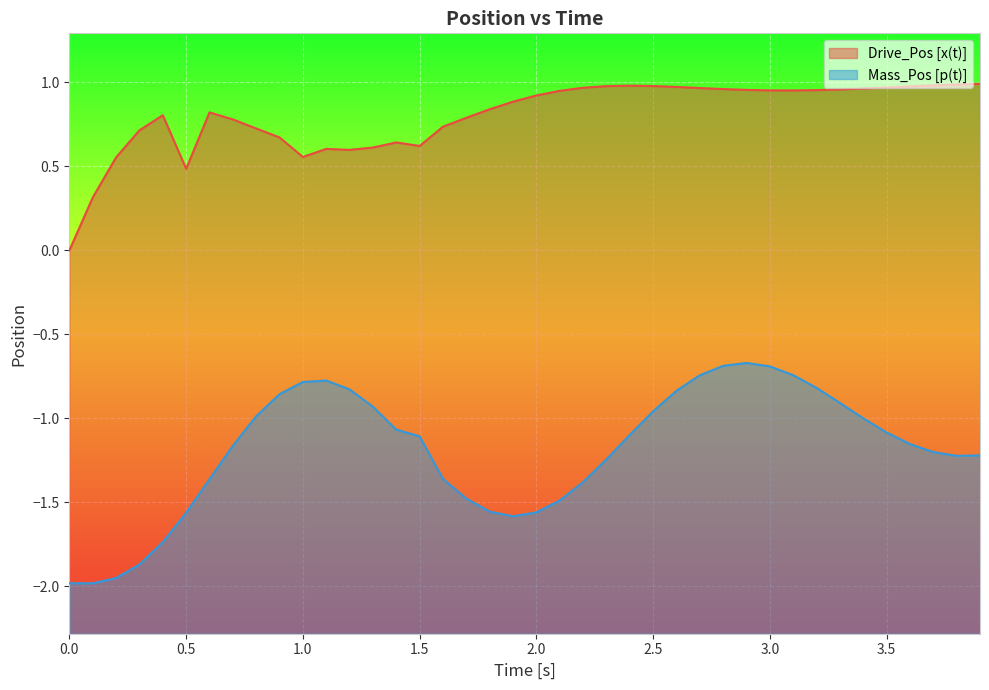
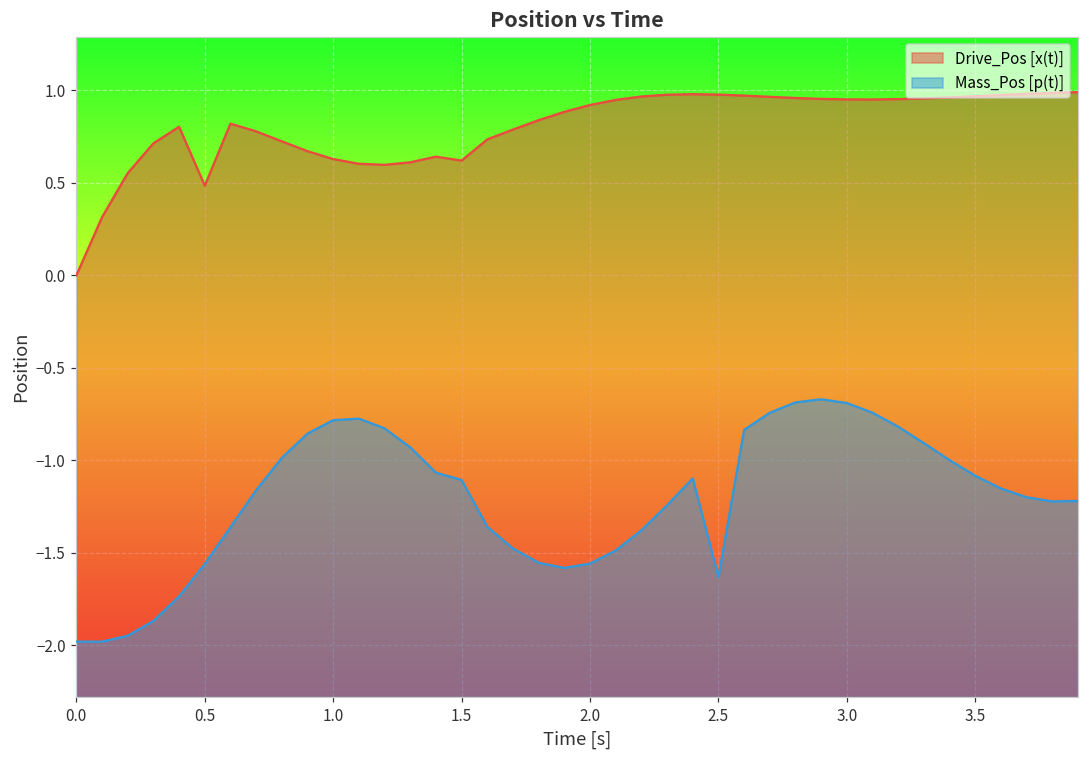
Drive_Pos [x(t)], 1.0: 0.56 -> 0.63
Mass_Pos [p(t)], 2.5: -0.96 -> -1.63
